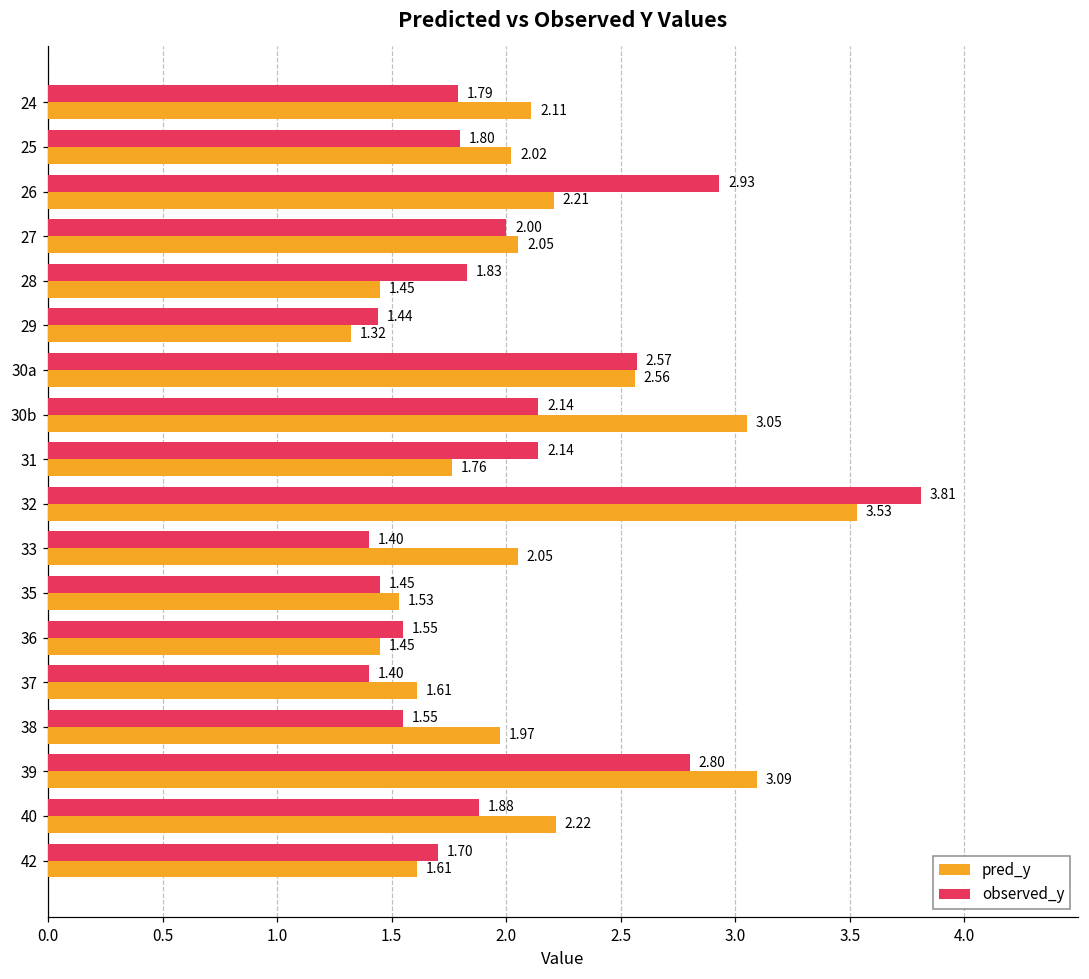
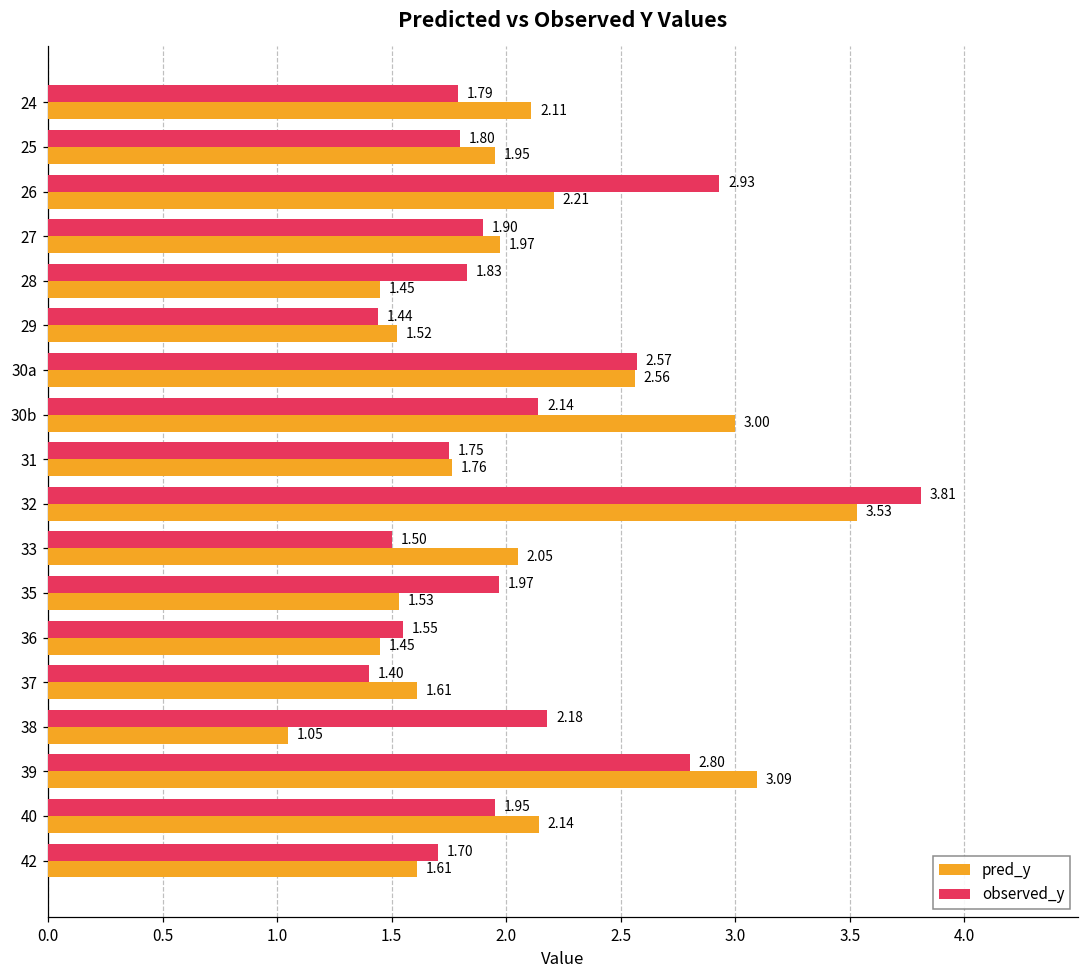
pred_y, 25: 2.02 -> 1.95
observed_y, 27: 2.00 -> 1.90
pred_y, 27: 2.05 -> 1.97
pred_y, 29: 1.32 -> 1.52
pred_y, 30b: 3.05 -> 3.00
observed_y, 31: 2.14 -> 1.75
observed_y, 33: 1.40 -> 1.50
observed_y, 35: 1.45 -> 1.97
observed_y, 38: 1.55 -> 2.18
pred_y, 38: 1.97 -> 1.05
observed_y, 40: 1.88 -> 1.95
pred_y, 40: 2.22 -> 2.14
